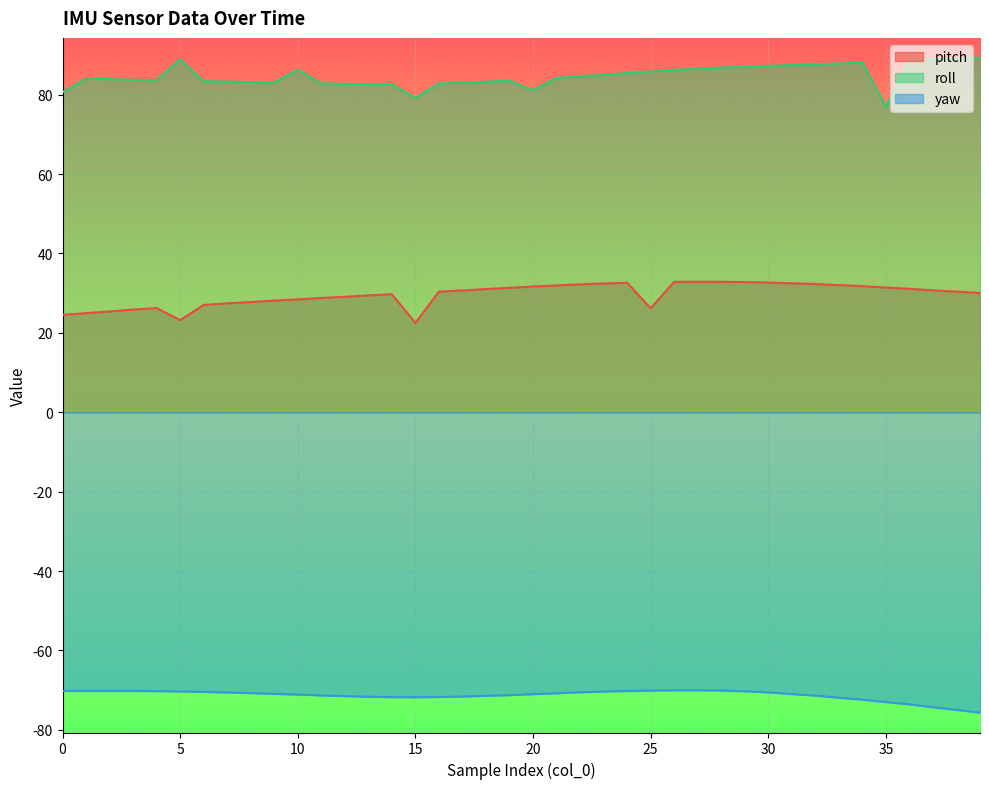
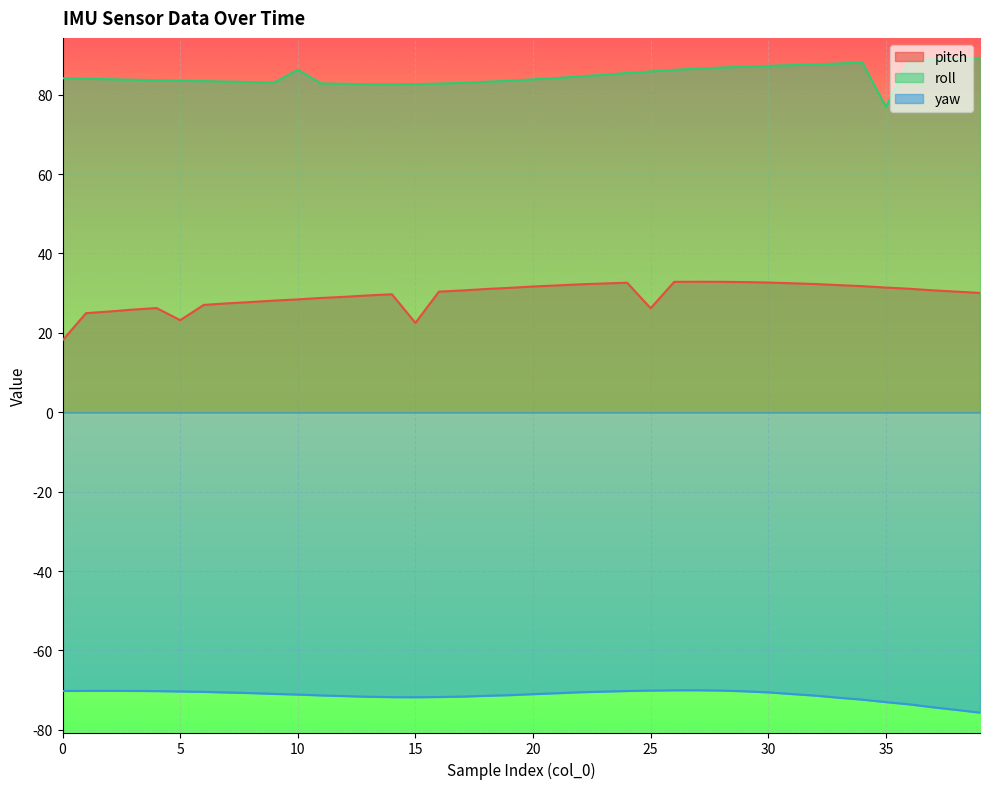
pitch, 0: 25 -> 18
roll, 0: 81 -> 84
roll, 5: 89 -> 84
roll, 15: 79 -> 83
roll, 20: 81 -> 84
